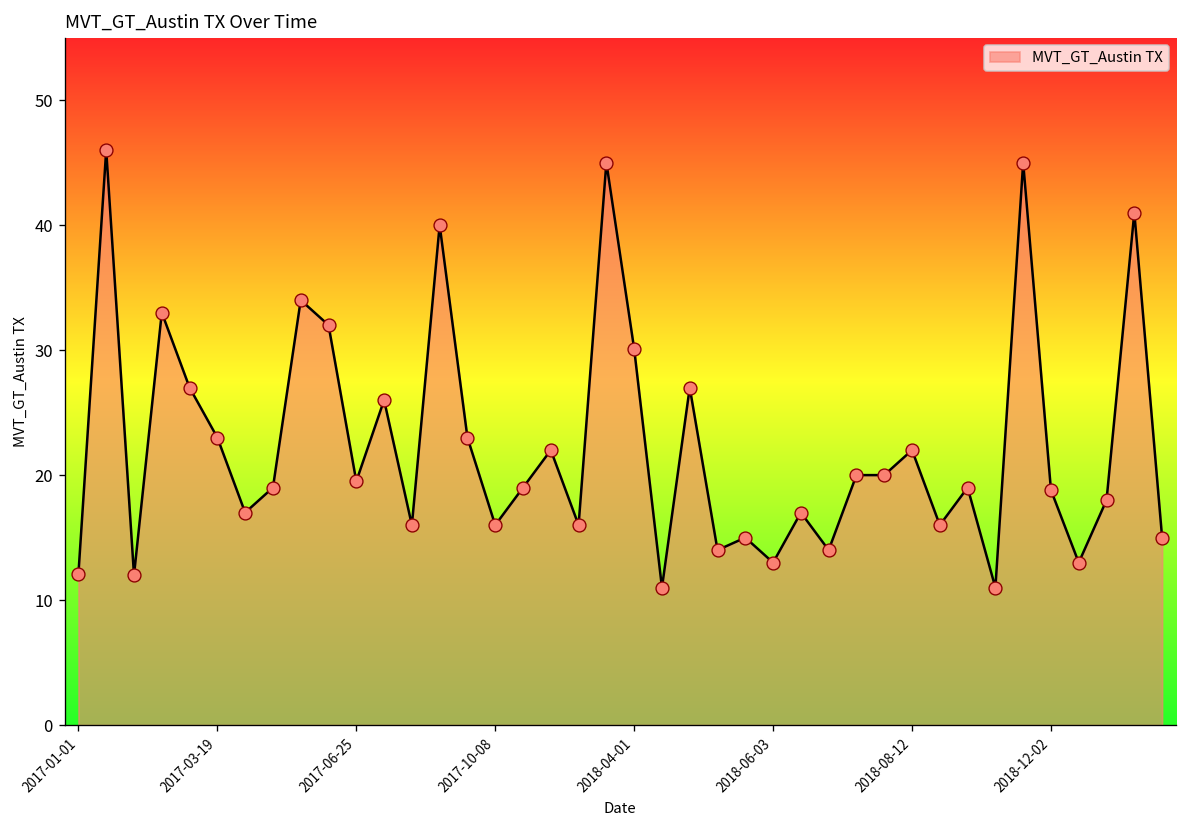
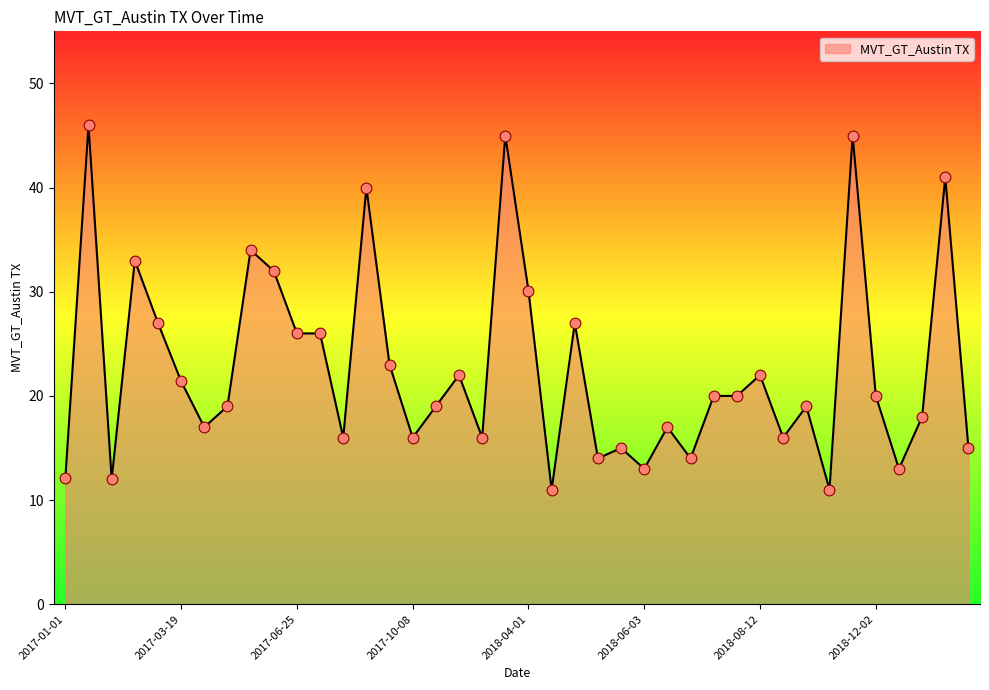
2017-03-19: 23.0 -> 21.4
2017-06-25: 19.5 -> 26.0
2018-12-02: 18.8 -> 20.0
